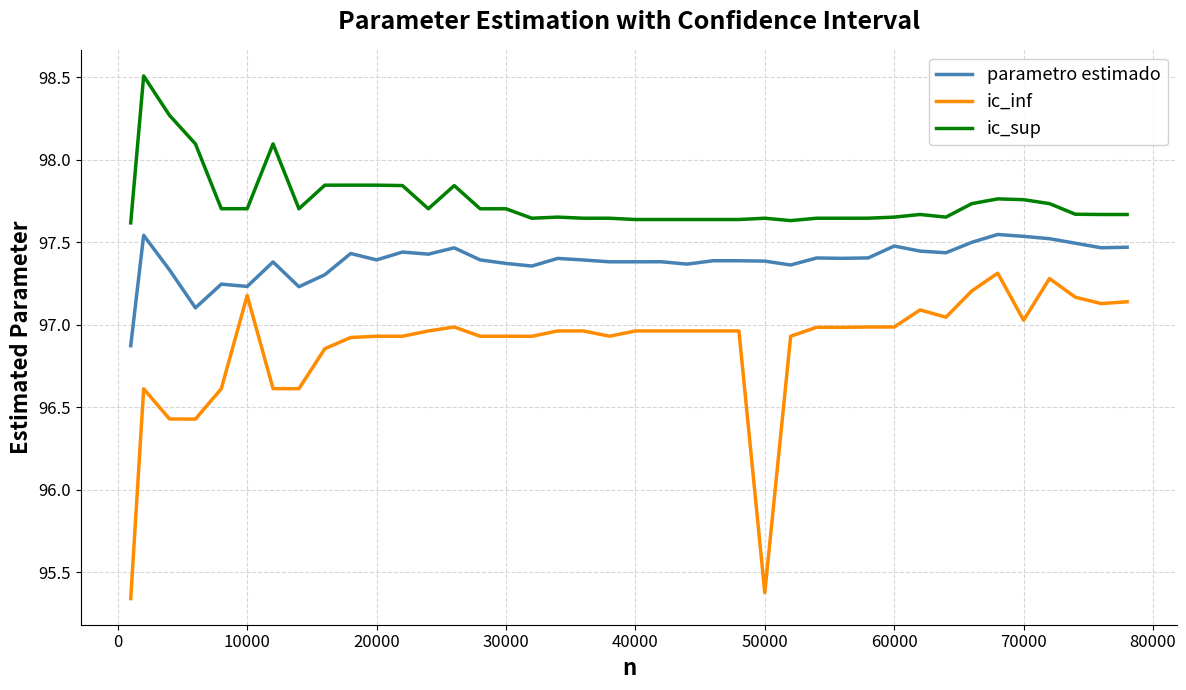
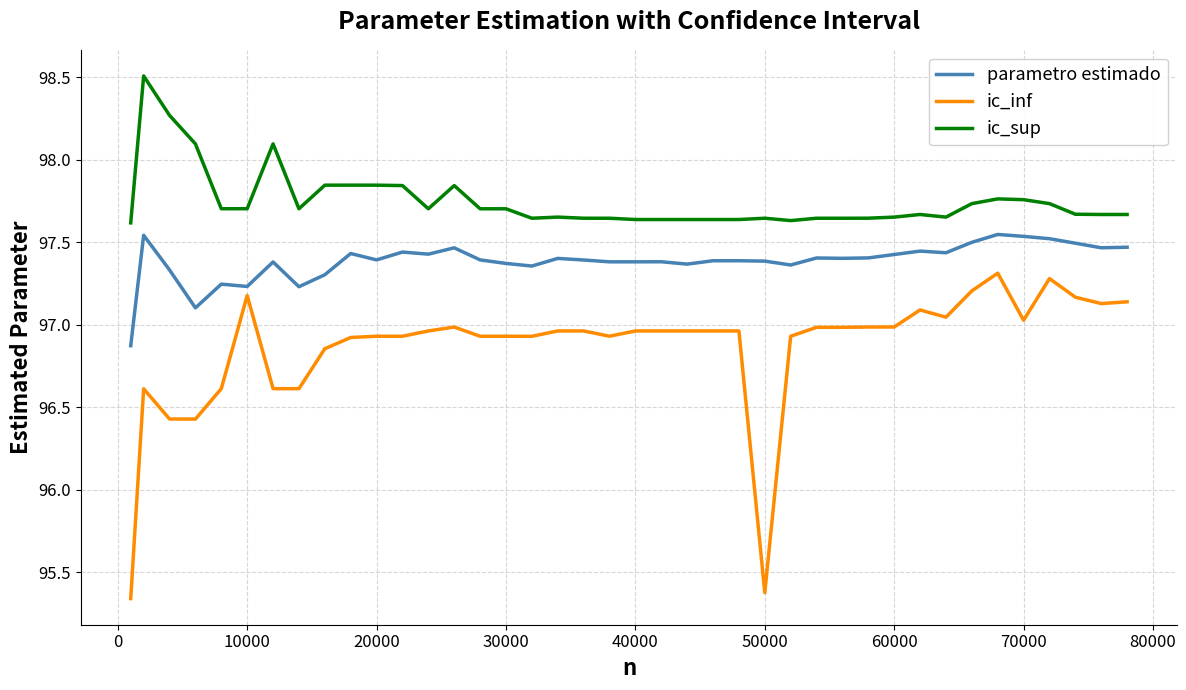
parametro estimado, 60000: 97.48 -> 97.43
